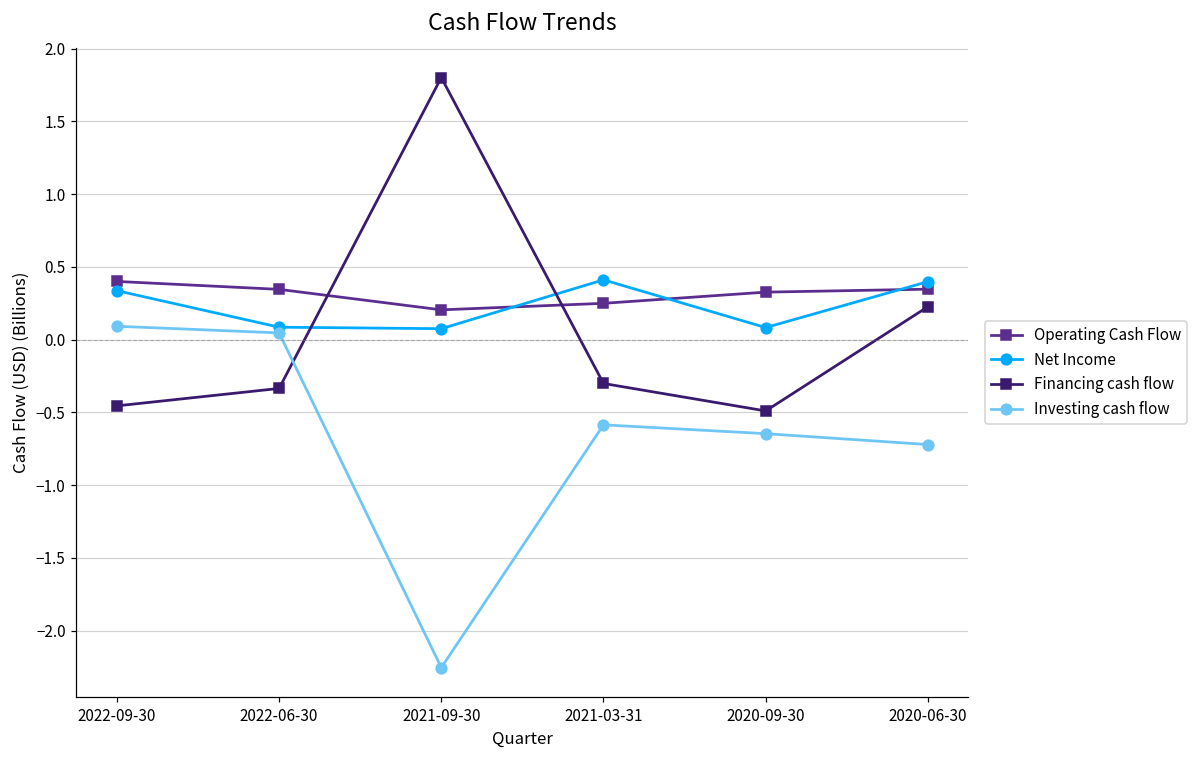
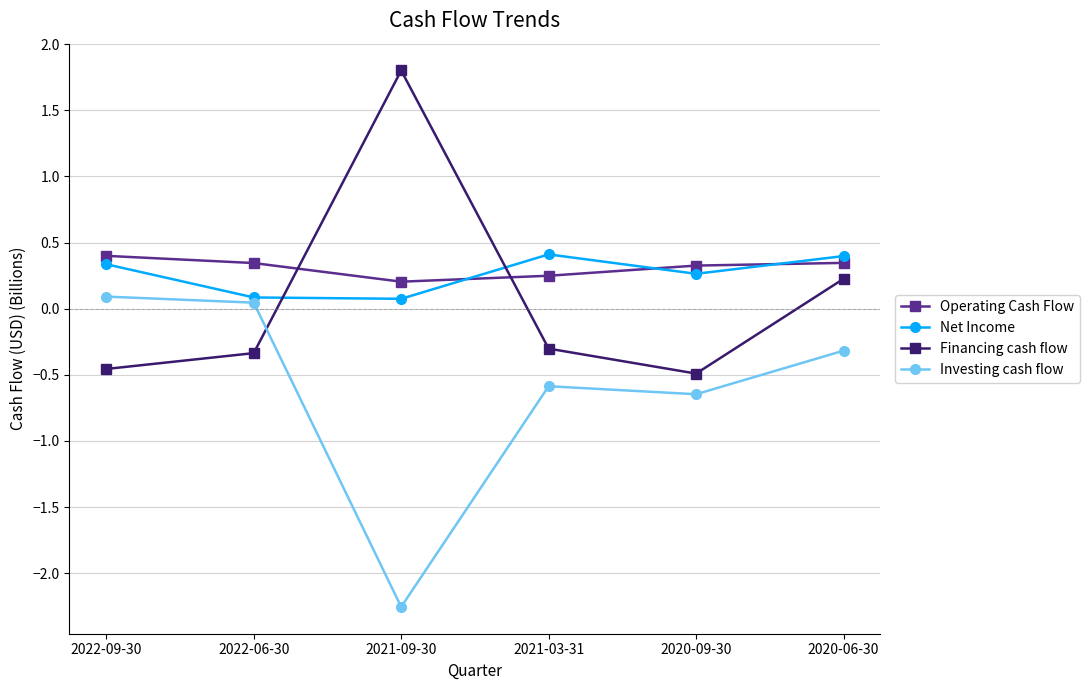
Net Income, 2020-09-30: 0.08 -> 0.26
Investing cash flow, 2020-06-30: -0.72 -> -0.32
